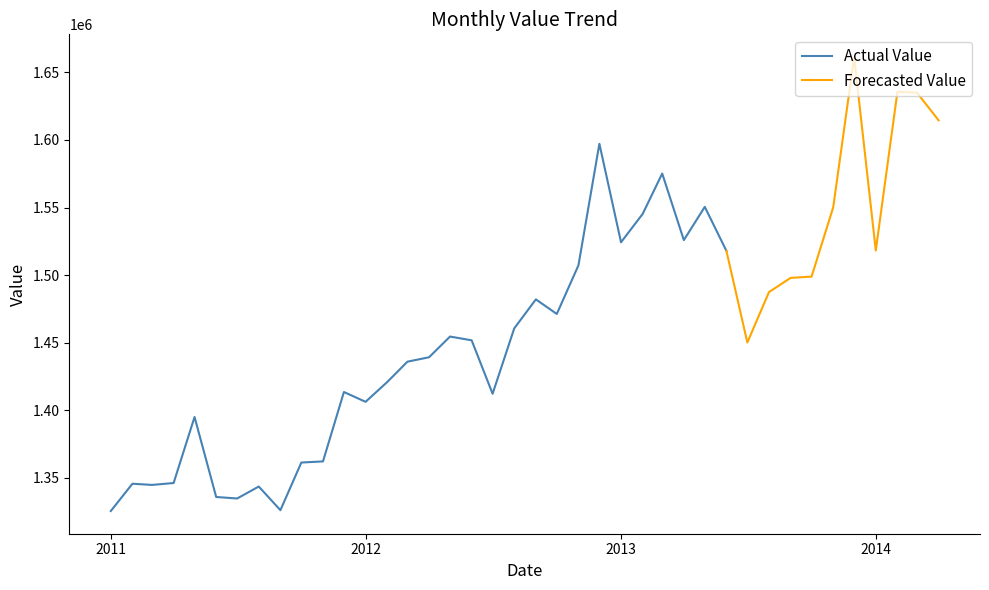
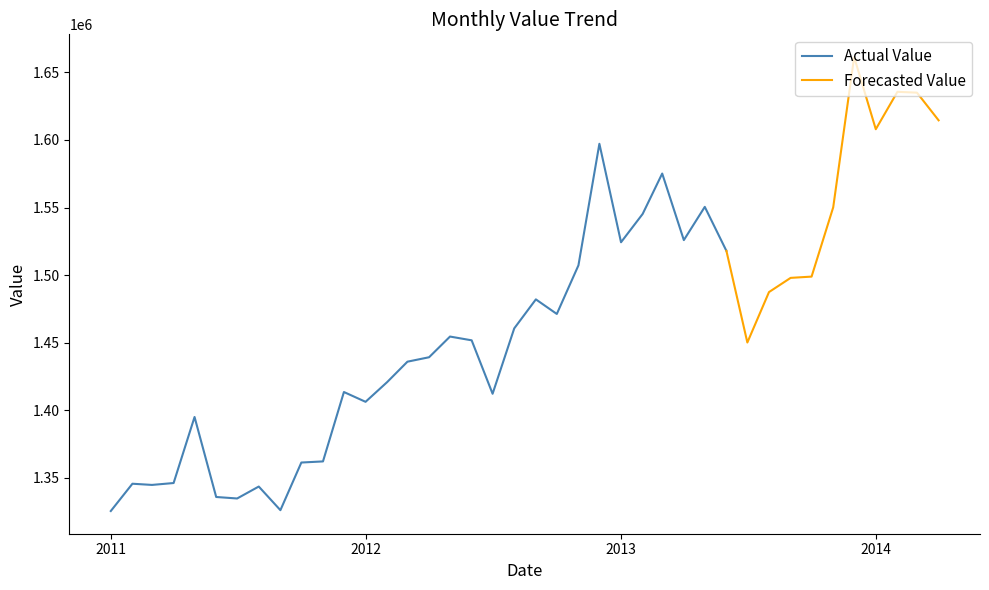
Forecasted Value, 2014: 1518000 -> 1608000
